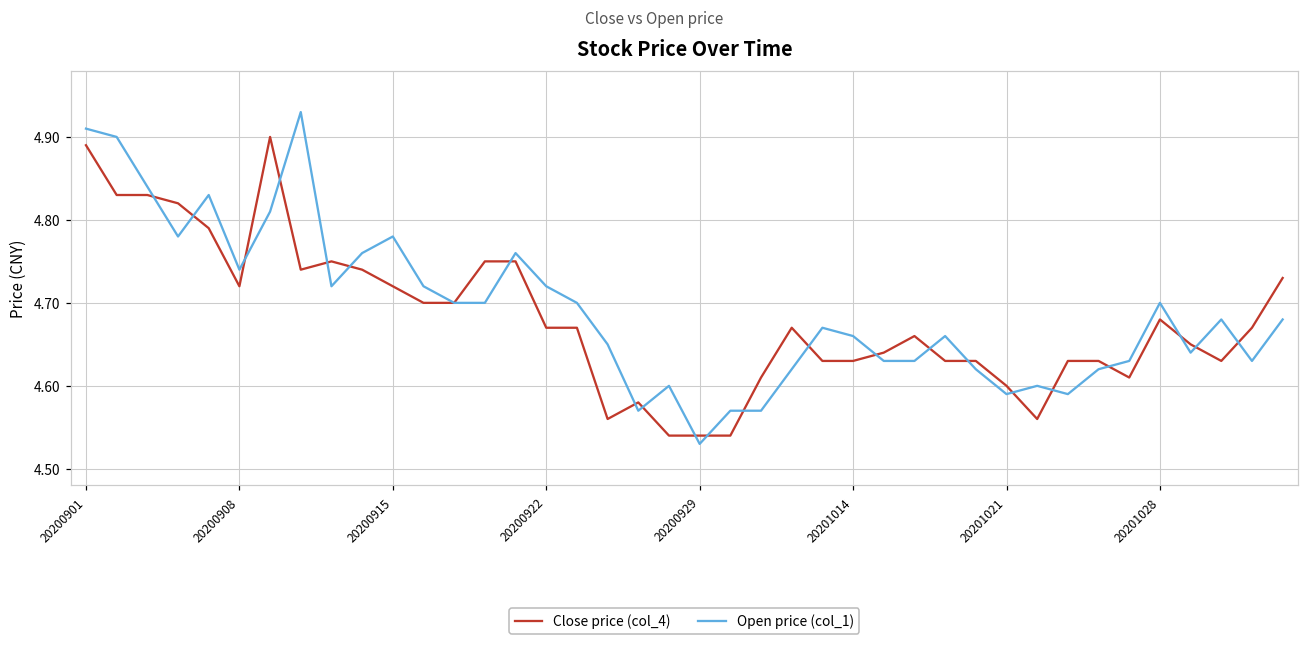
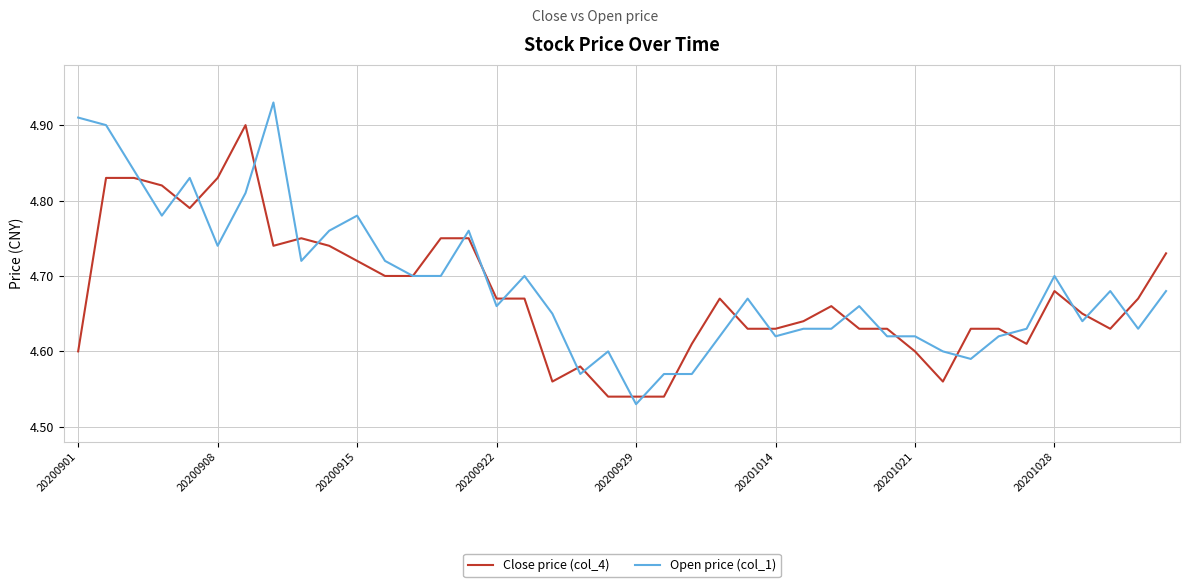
Close price (col_4), 20200901: 4.89 -> 4.60
Close price (col_4), 20200908: 4.72 -> 4.83
Open price (col_1), 20200922: 4.72 -> 4.66
Open price (col_1), 20201014: 4.66 -> 4.62
Open price (col_1), 20201021: 4.59 -> 4.62
